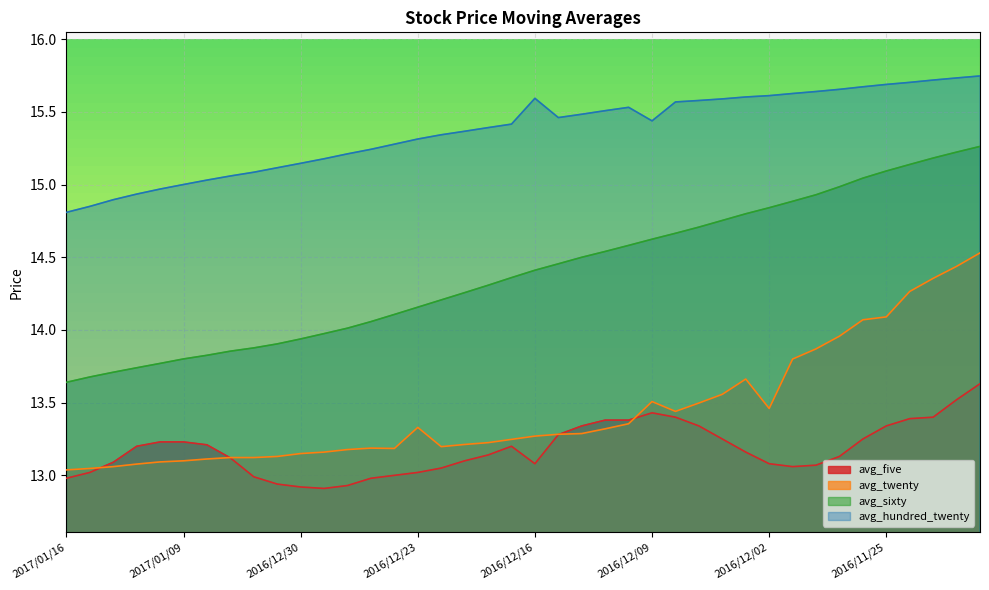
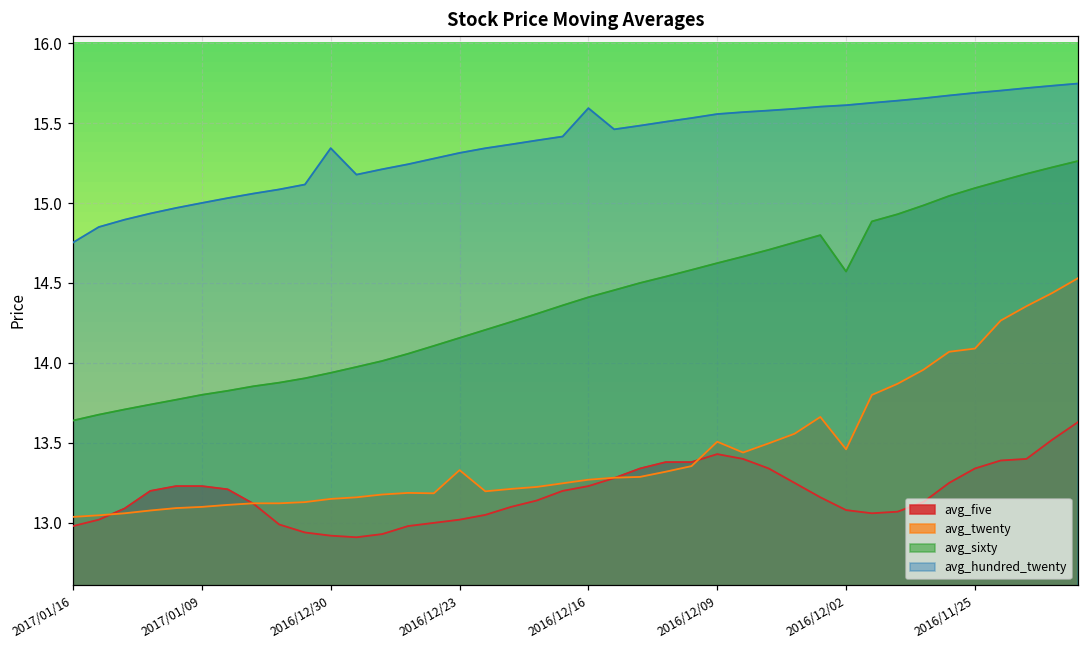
avg_hundred_twenty, 2017/01/16: 14.81 -> 14.75
avg_hundred_twenty, 2016/12/30: 15.15 -> 15.34
avg_five, 2016/12/16: 13.08 -> 13.23
avg_hundred_twenty, 2016/12/09: 15.44 -> 15.56
avg_sixty, 2016/12/02: 14.84 -> 14.57
